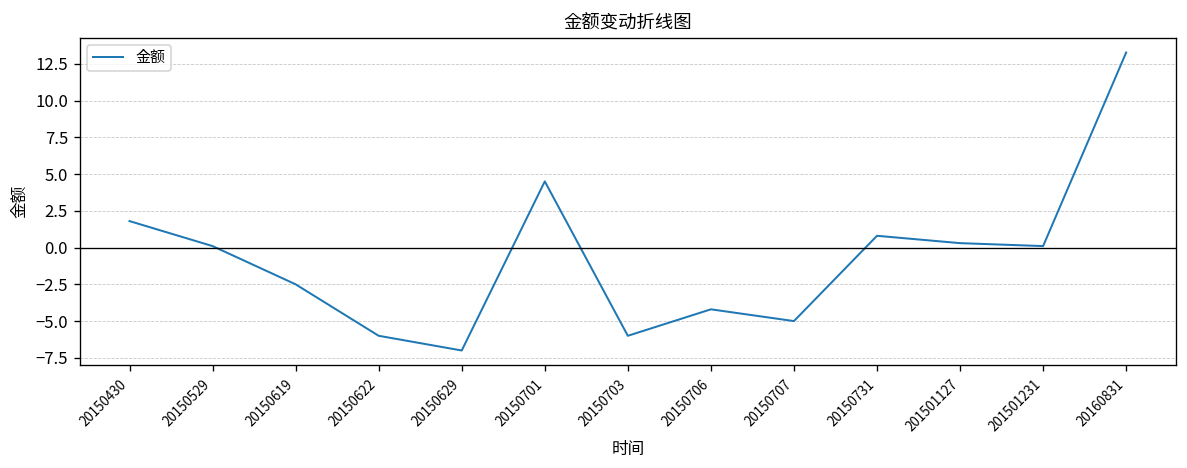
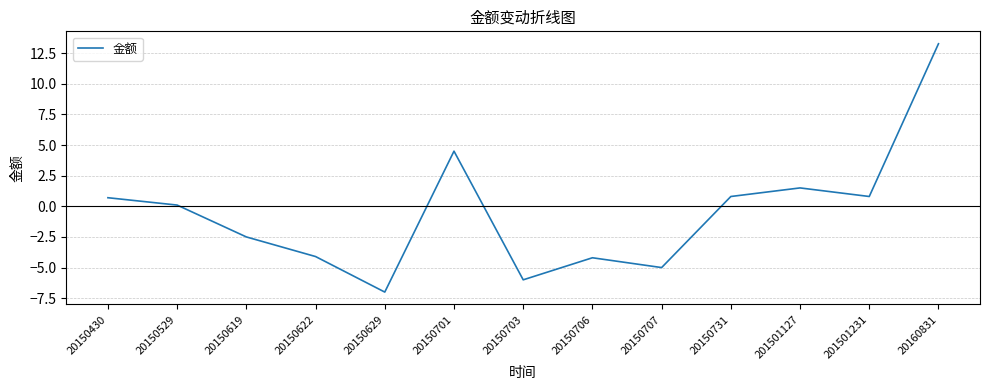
20150430: 1.8 -> 0.7
20150622: -6.0 -> -4.1
201501127: 0.3 -> 1.5
201501231: 0.1 -> 0.8
